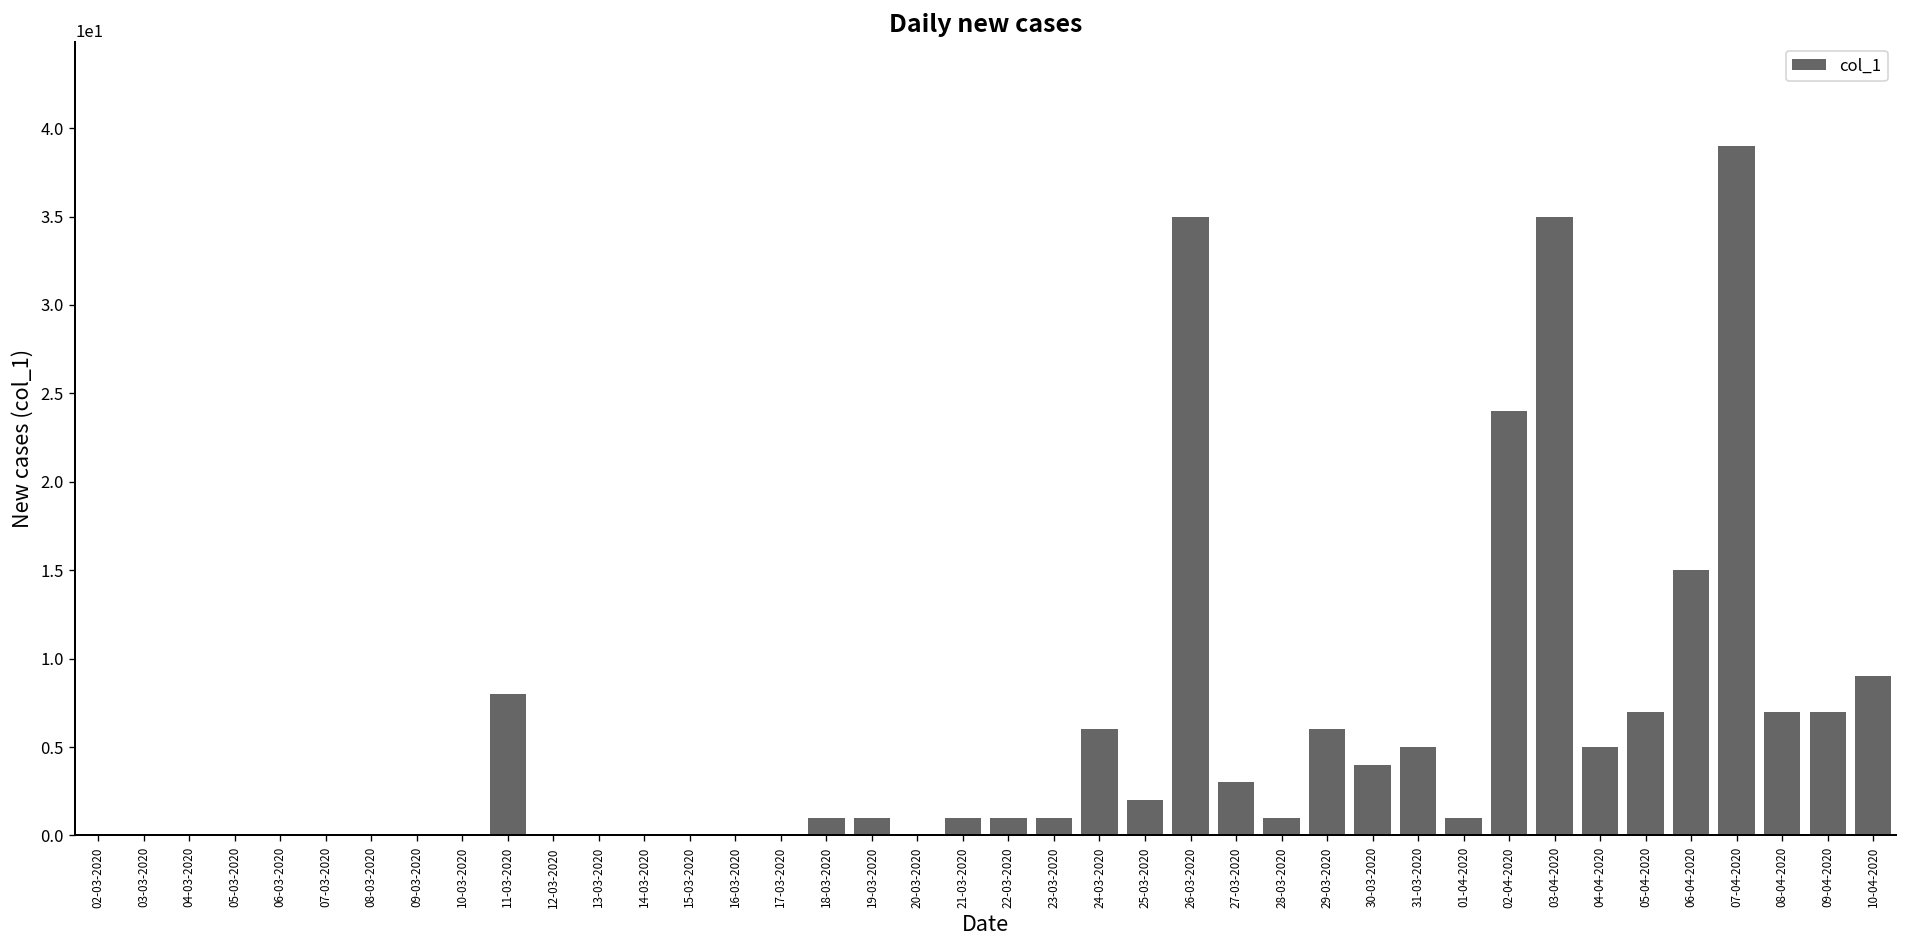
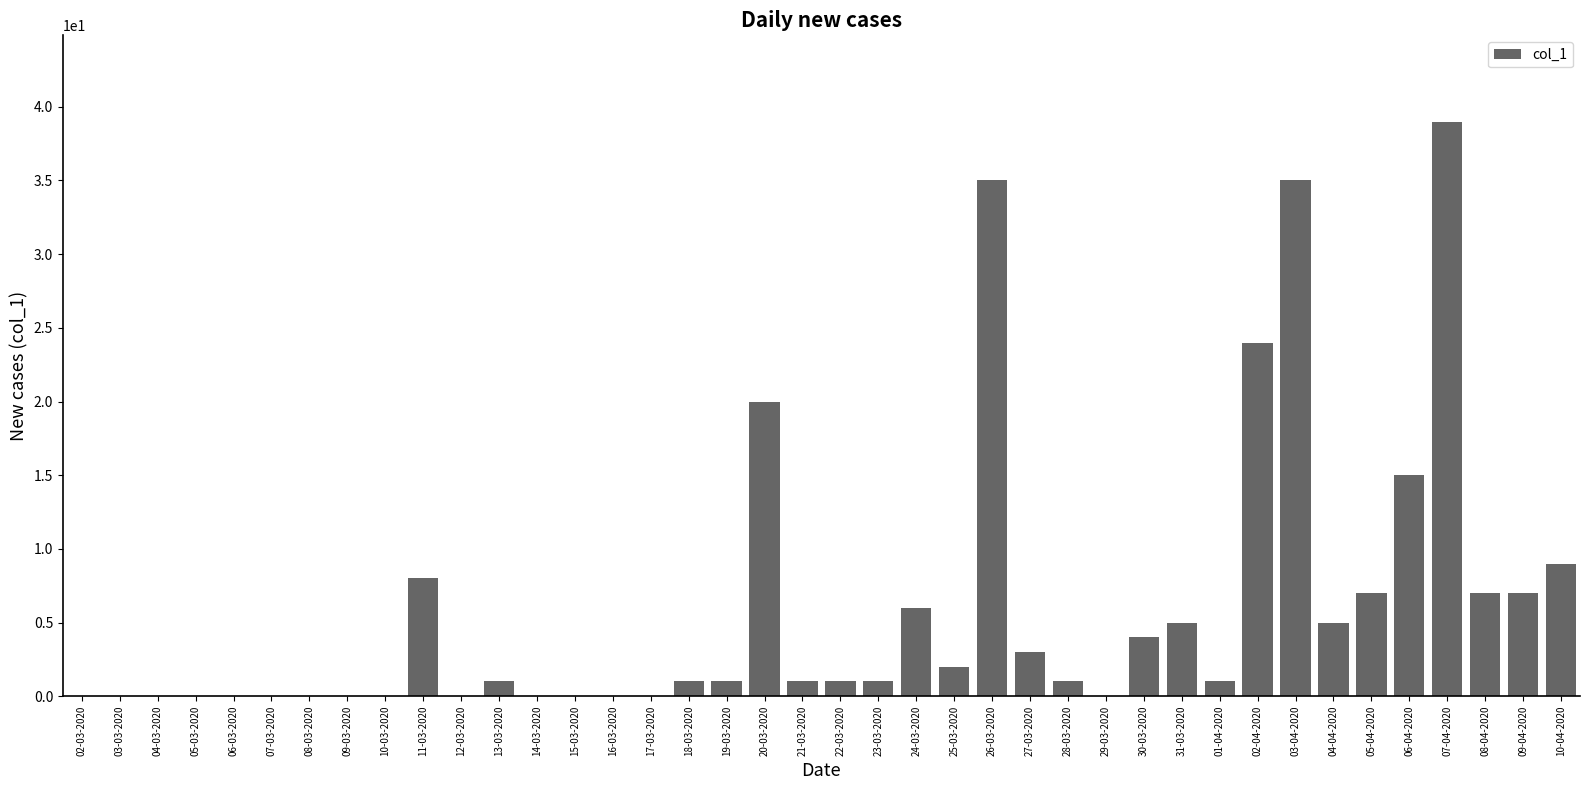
13-03-2020: 0 -> 1
20-03-2020: 0 -> 20
29-03-2020: 6 -> 0
